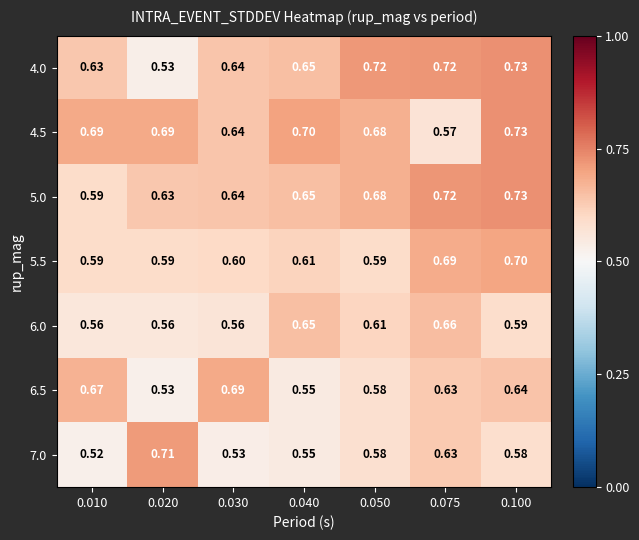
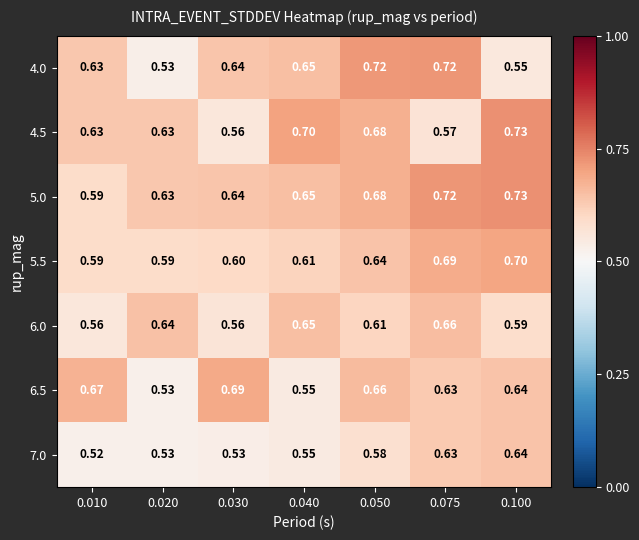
4.0, 0.100: 0.73 -> 0.55
4.5, 0.010: 0.69 -> 0.63
4.5, 0.020: 0.69 -> 0.63
4.5, 0.030: 0.64 -> 0.56
5.5, 0.050: 0.59 -> 0.64
6.0, 0.020: 0.56 -> 0.64
6.5, 0.050: 0.58 -> 0.66
7.0, 0.020: 0.71 -> 0.53
7.0, 0.100: 0.58 -> 0.64
